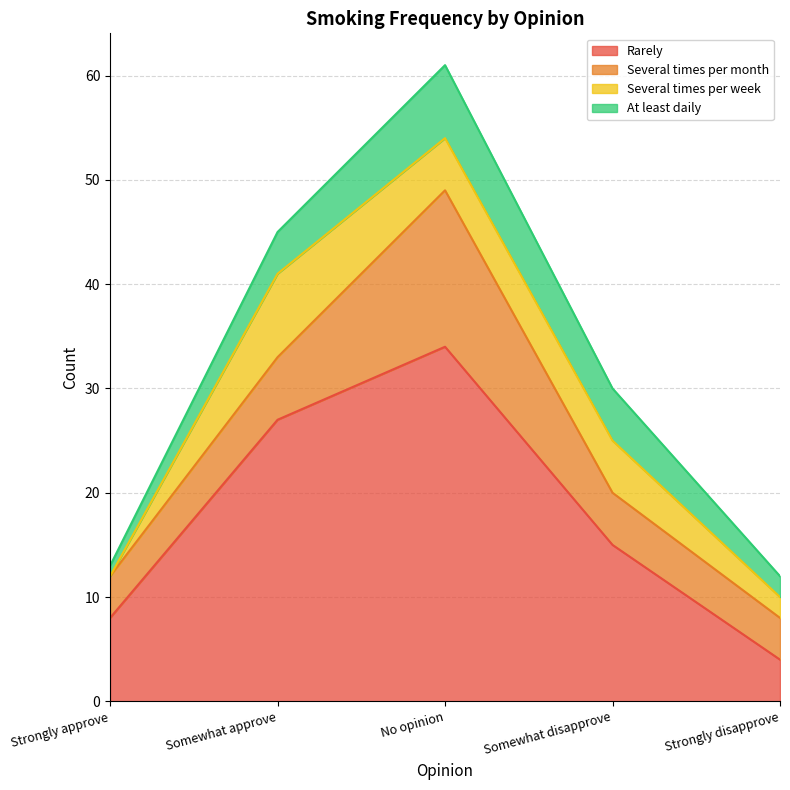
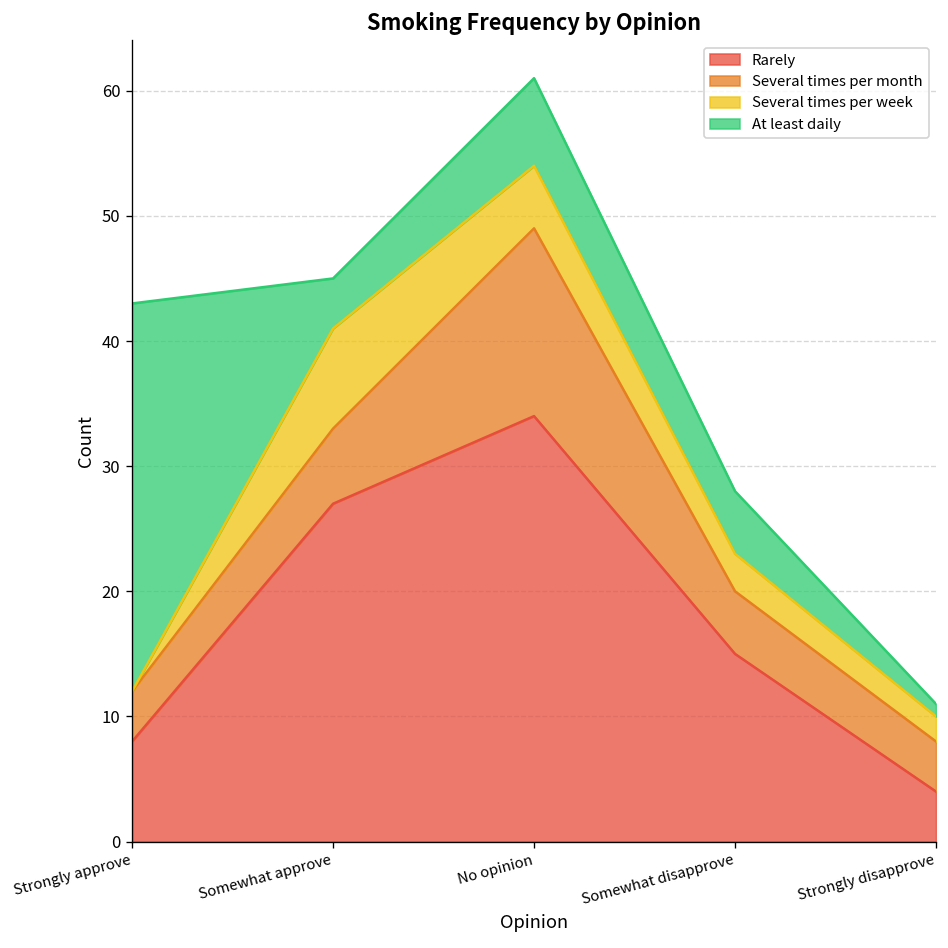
At least daily, Strongly approve: 1 -> 31
Several times per week, Somewhat disapprove: 5 -> 3
At least daily, Strongly disapprove: 2 -> 1
